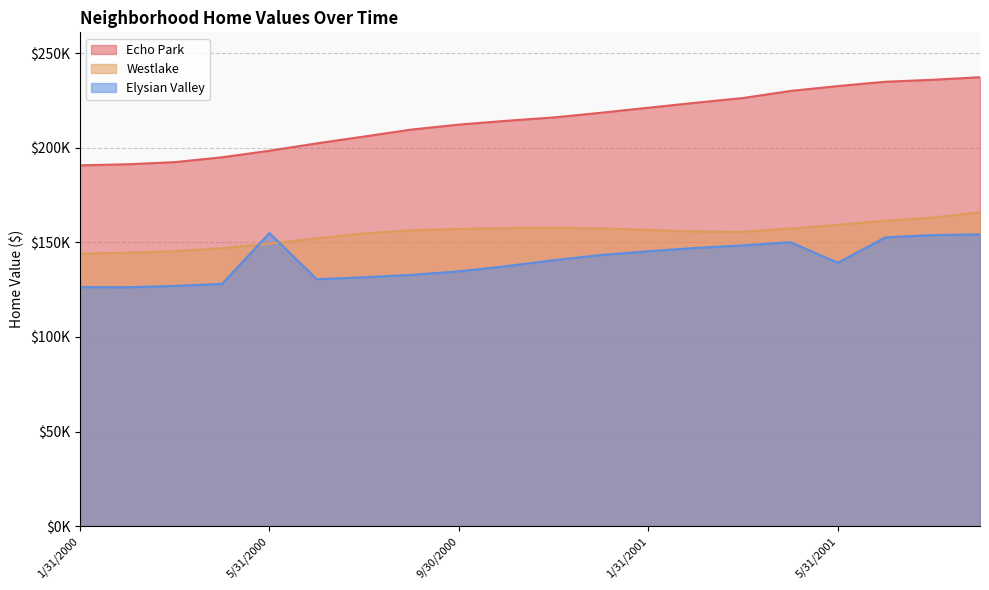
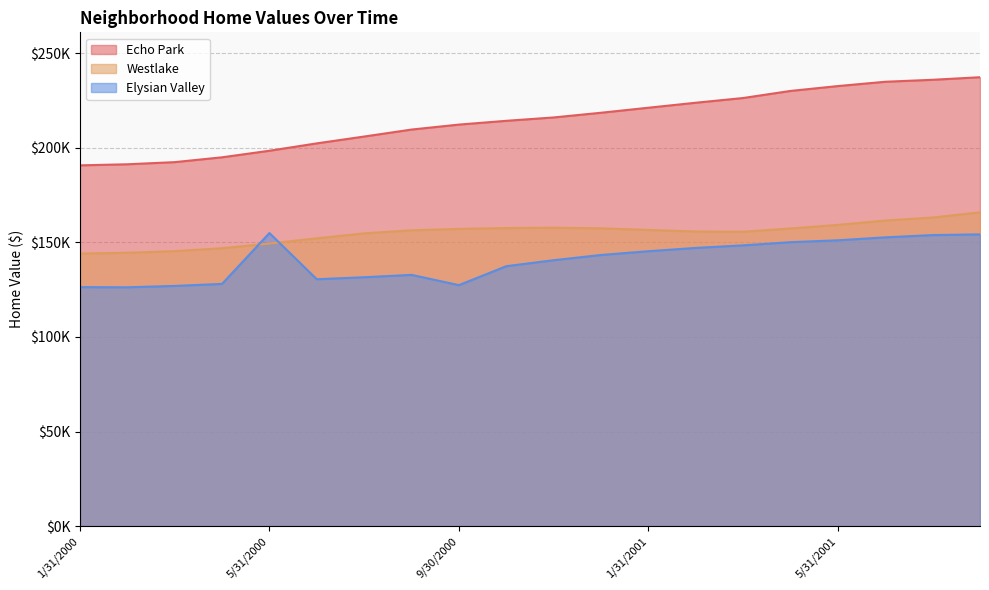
Elysian Valley, 9/30/2000: $135000 -> $127000
Elysian Valley, 5/31/2001: $139000 -> $151000
